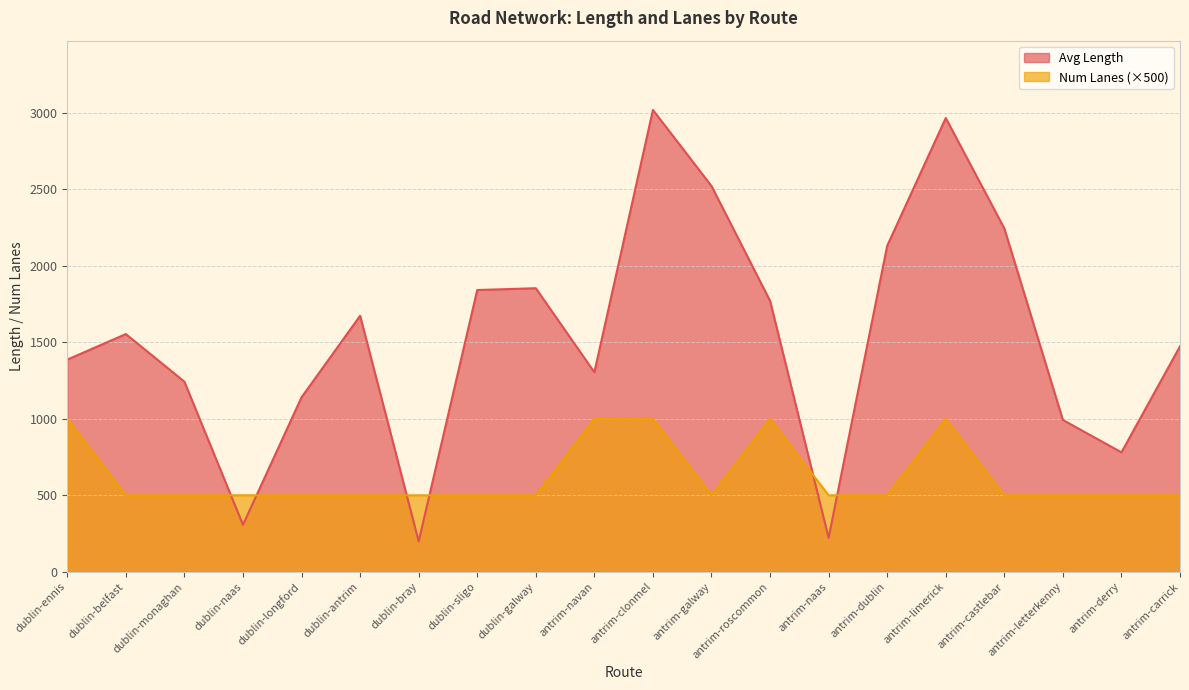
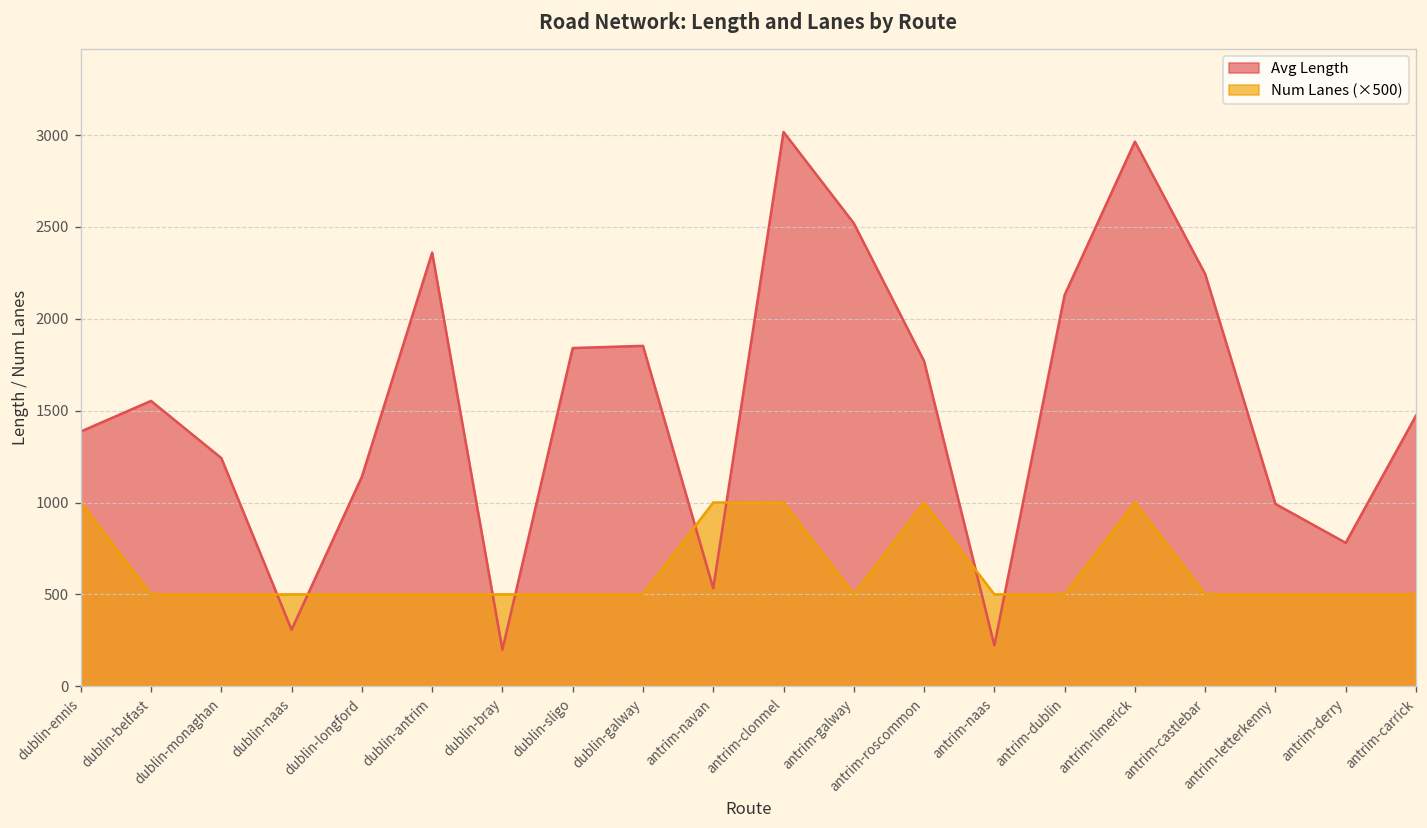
Avg Length, dublin-antrim: 1670 -> 2360
Avg Length, antrim-navan: 1300 -> 530
